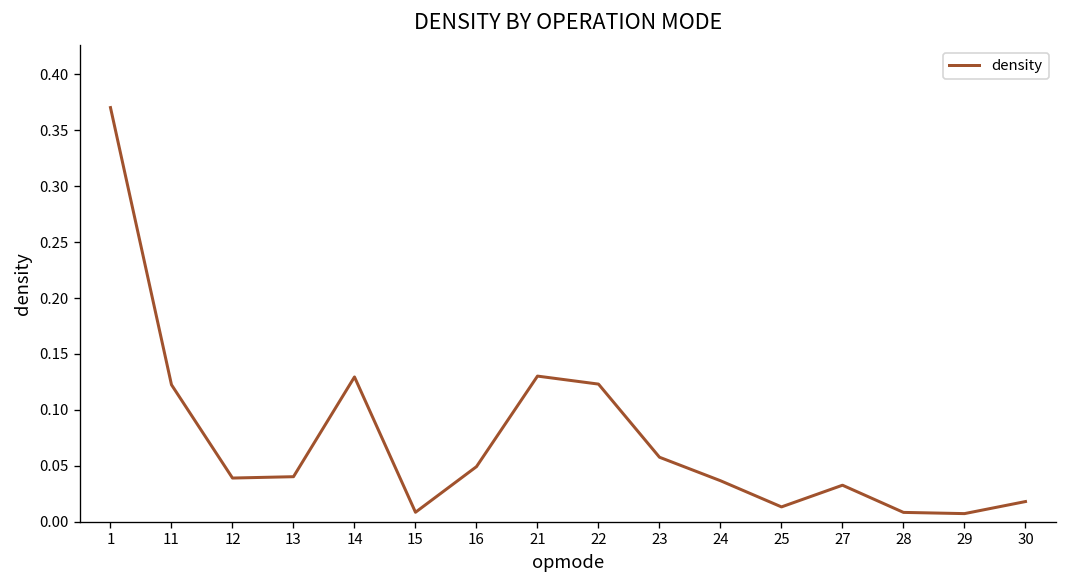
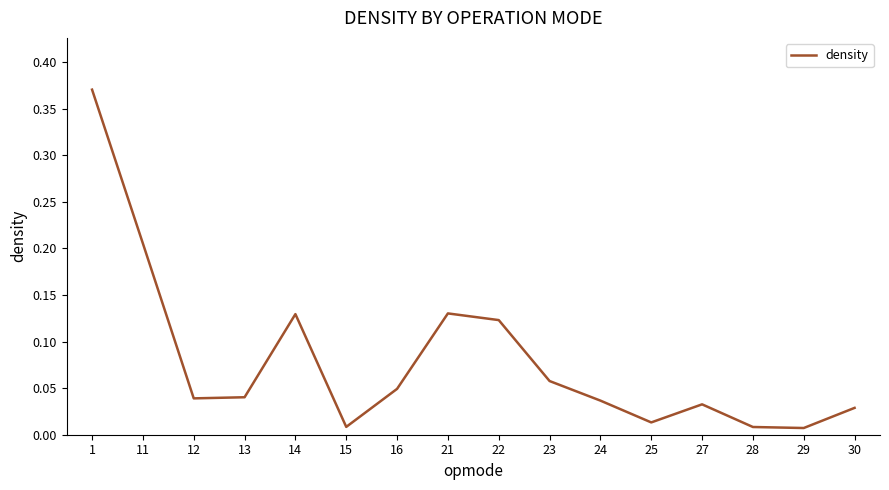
11: 0.12 -> 0.21
30: 0.02 -> 0.03
